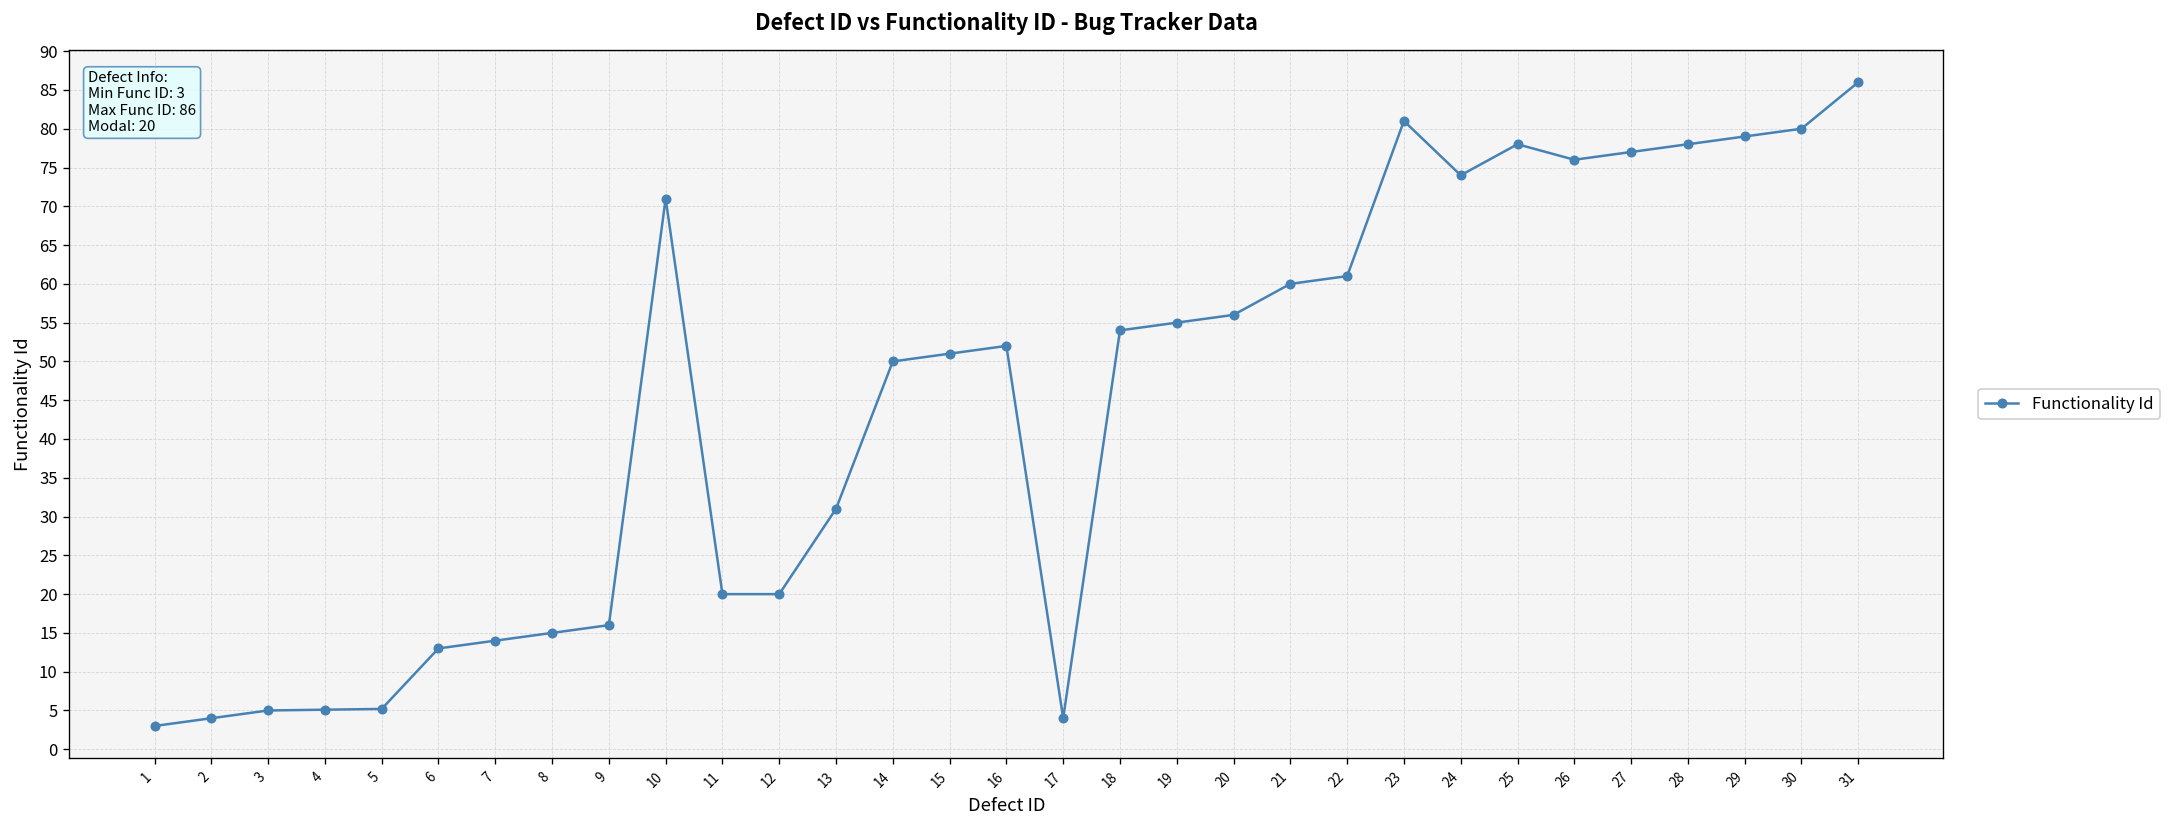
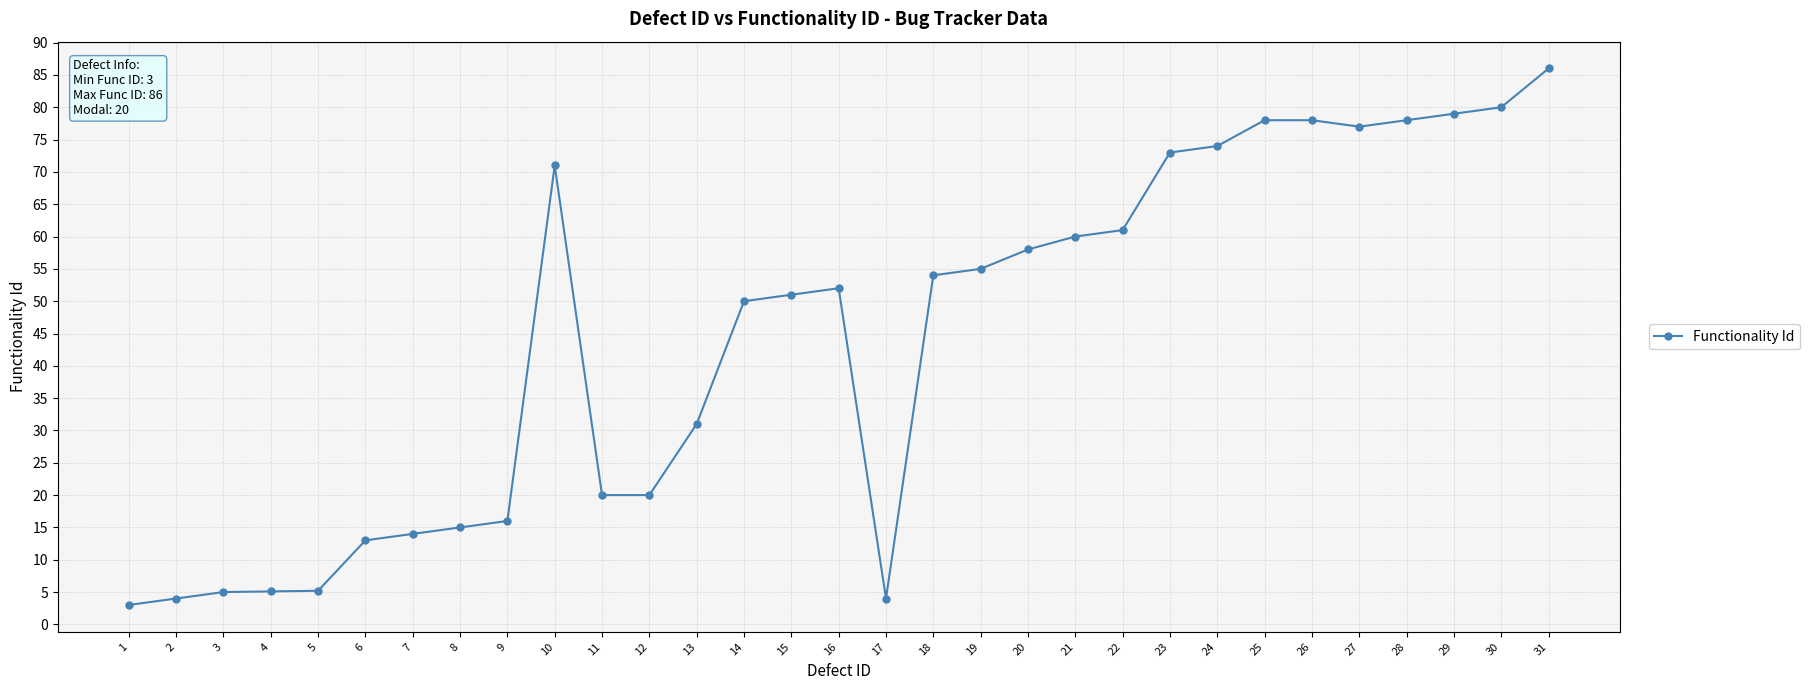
20: 56 -> 58
23: 81 -> 73
26: 76 -> 78
